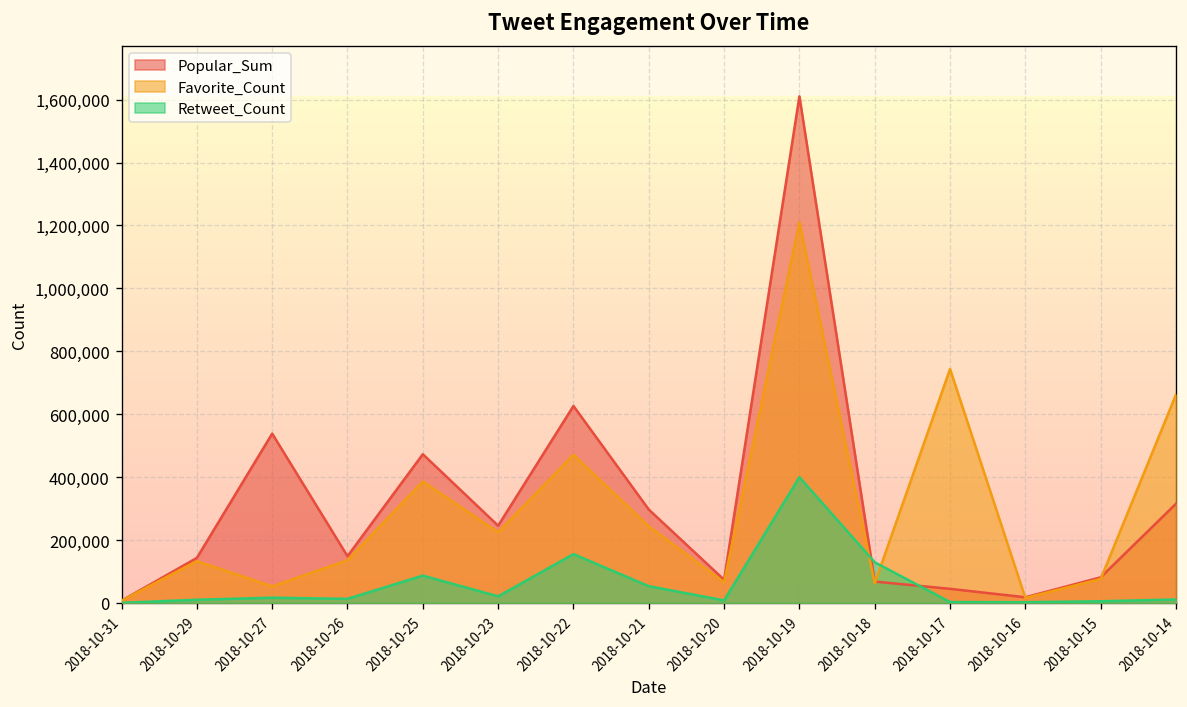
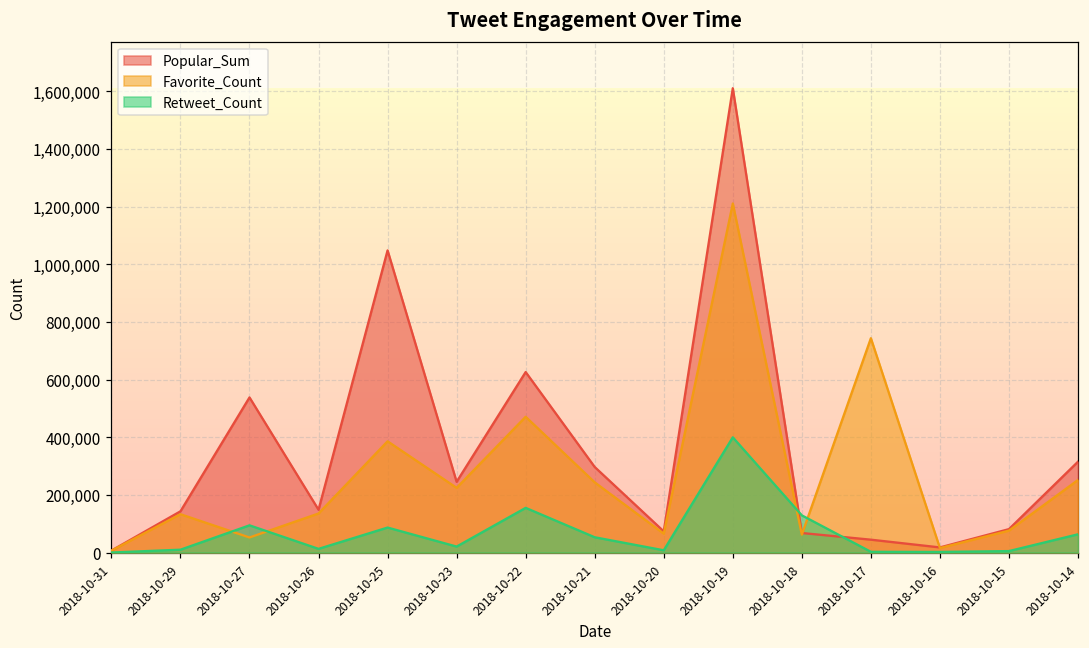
Retweet_Count, 2018-10-27: 20,000 -> 90,000
Popular_Sum, 2018-10-25: 470,000 -> 1,050,000
Favorite_Count, 2018-10-14: 660,000 -> 250,000
Retweet_Count, 2018-10-14: 10,000 -> 60,000
